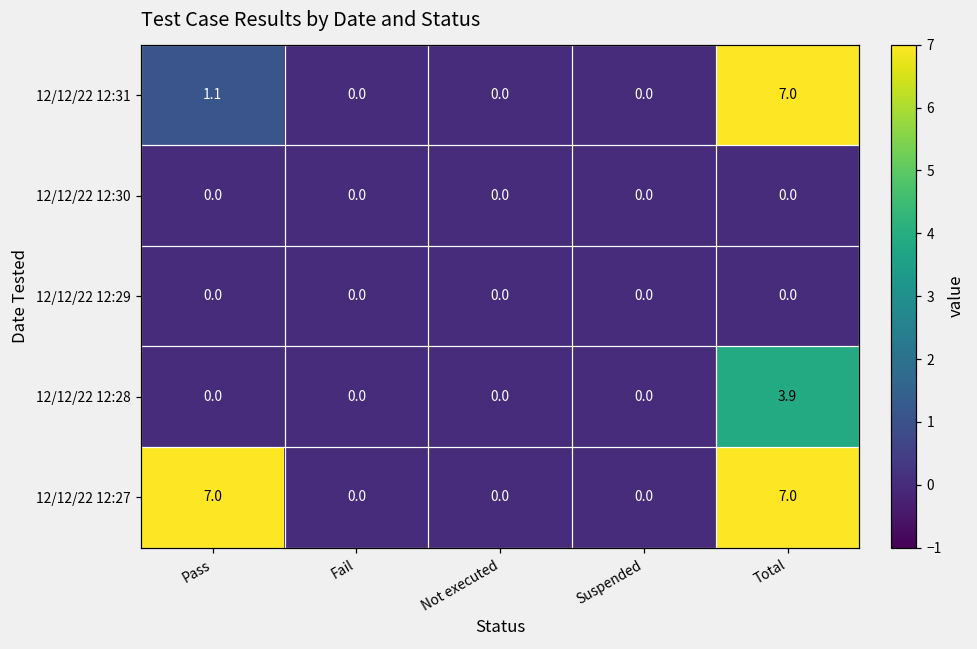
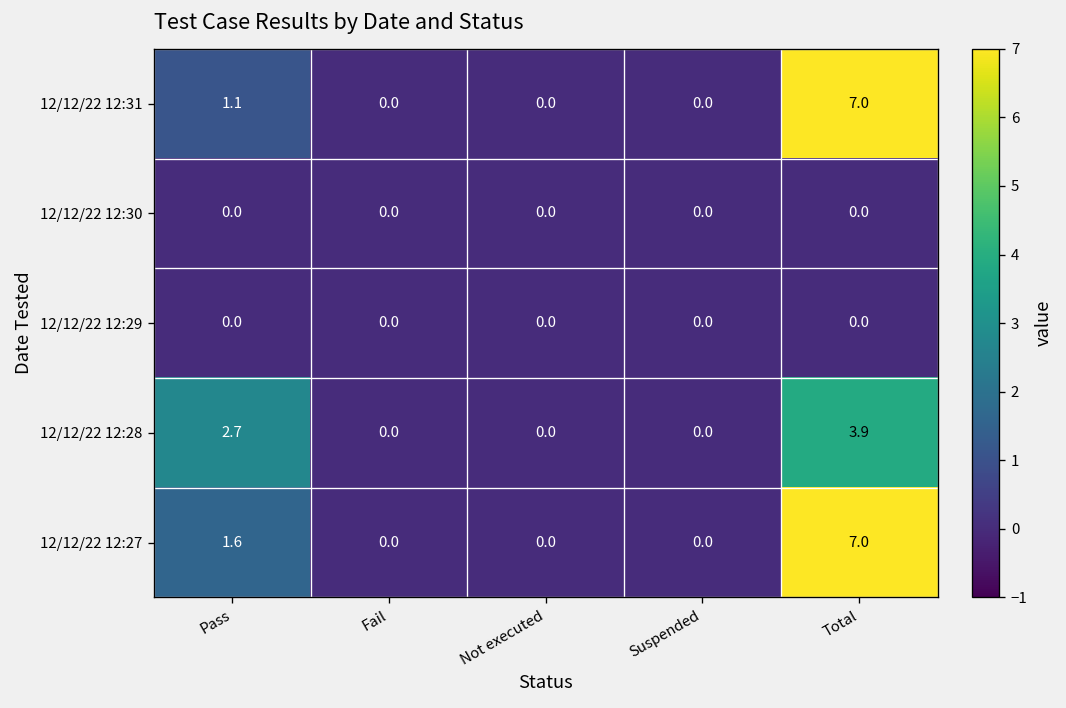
12/12/22 12:28, Pass: 0.0 -> 2.7
12/12/22 12:27, Pass: 7.0 -> 1.6
